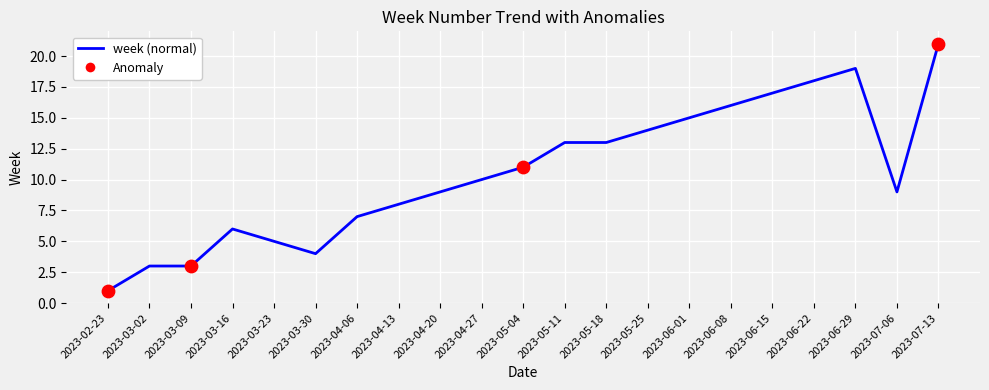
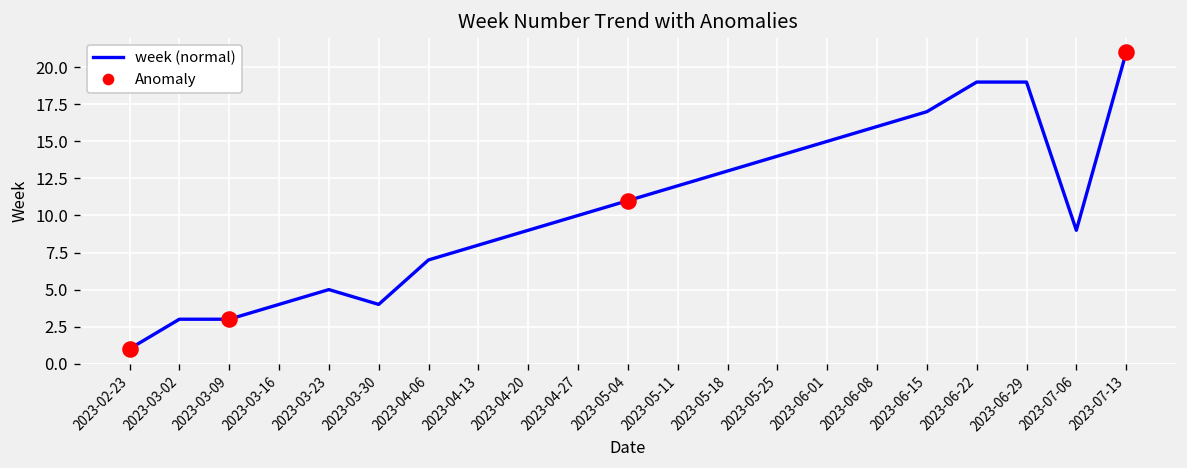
week (normal), 2023-03-16: 6 -> 4
week (normal), 2023-05-11: 13 -> 12
week (normal), 2023-06-22: 18 -> 19
